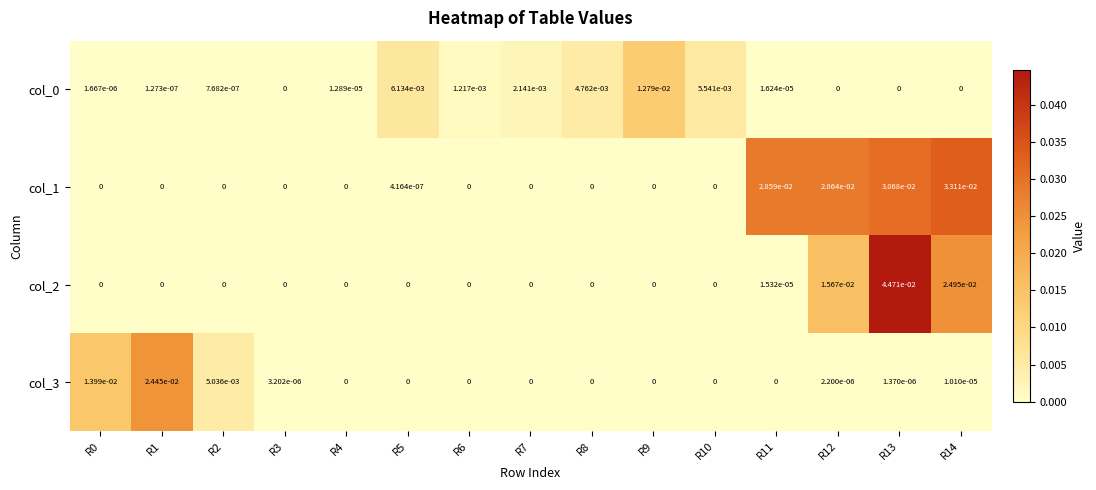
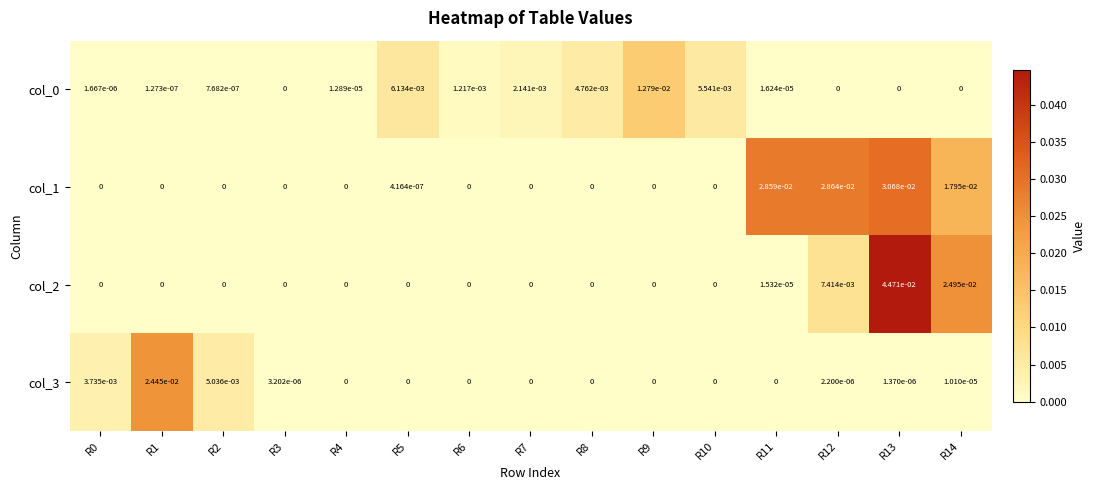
col_1, R14: 3.311e-02 -> 1.795e-02
col_2, R12: 1.567e-02 -> 7.414e-03
col_3, R0: 1.399e-02 -> 3.735e-03
